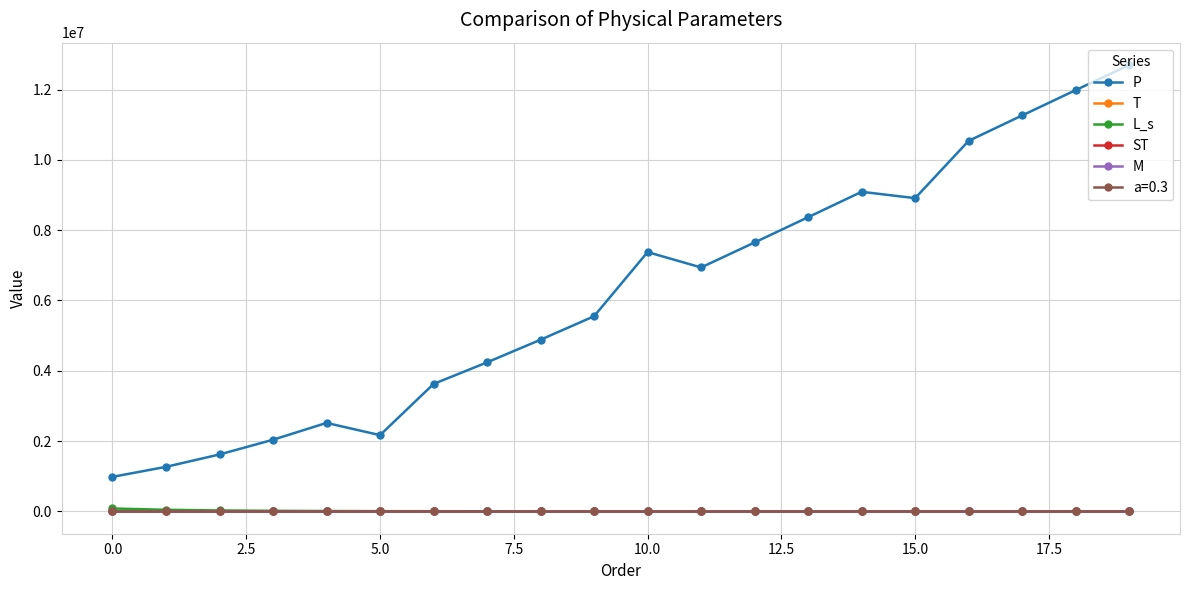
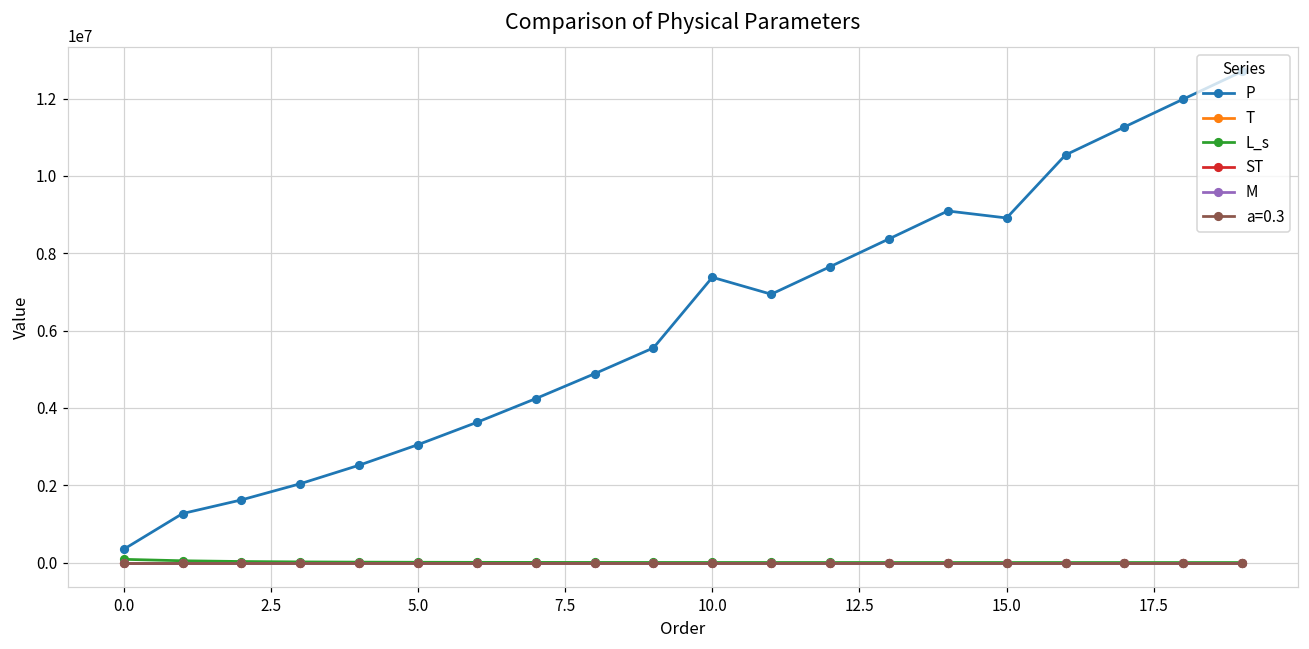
P, 0.0: 1000000 -> 300000
P, 5.0: 2200000 -> 3000000
